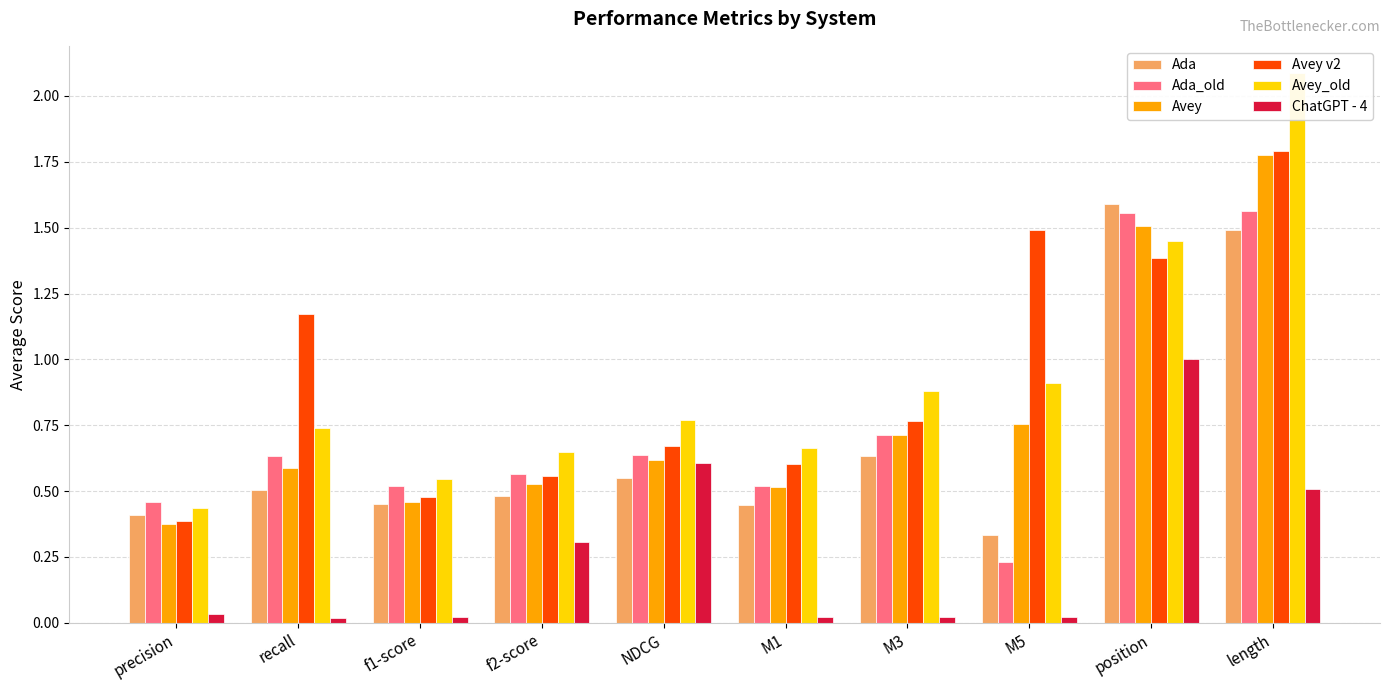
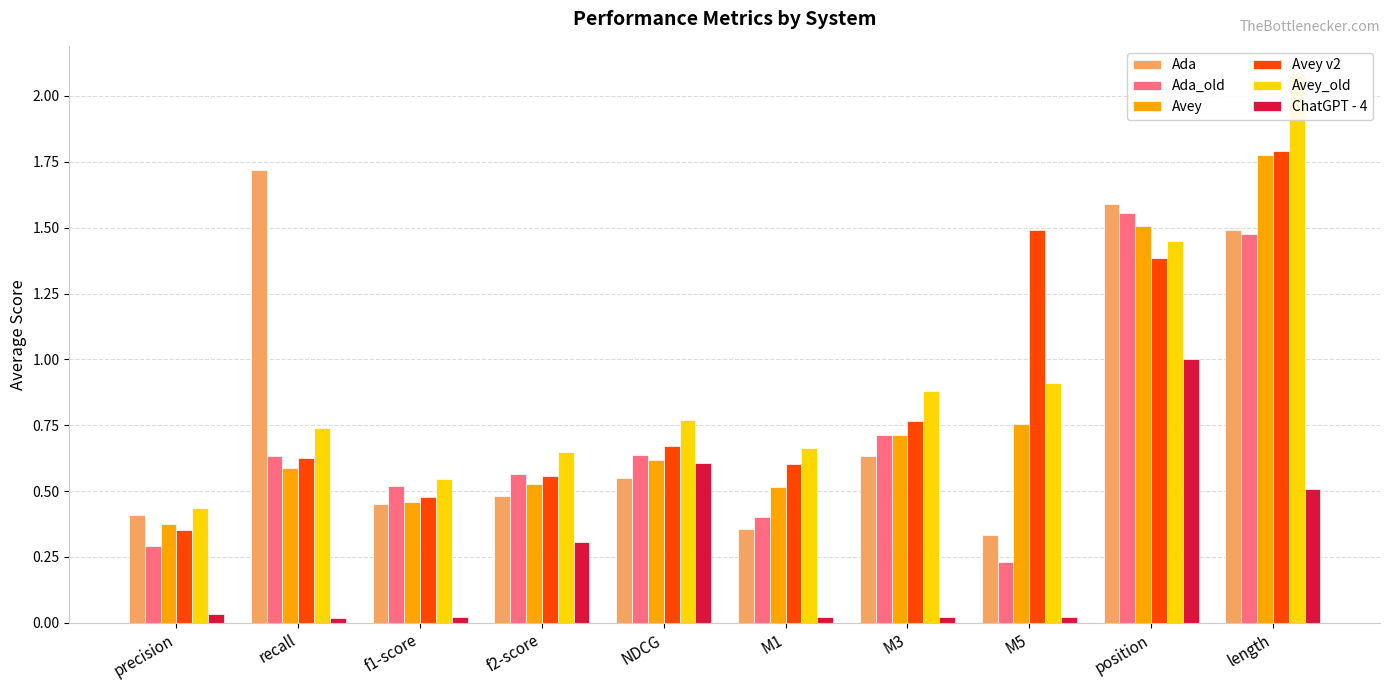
Ada_old, precision: 0.46 -> 0.29
Avey v2, precision: 0.39 -> 0.35
Ada, recall: 0.51 -> 1.72
Avey v2, recall: 1.17 -> 0.62
Ada, M1: 0.45 -> 0.36
Ada_old, M1: 0.52 -> 0.40
Ada_old, length: 1.57 -> 1.48
